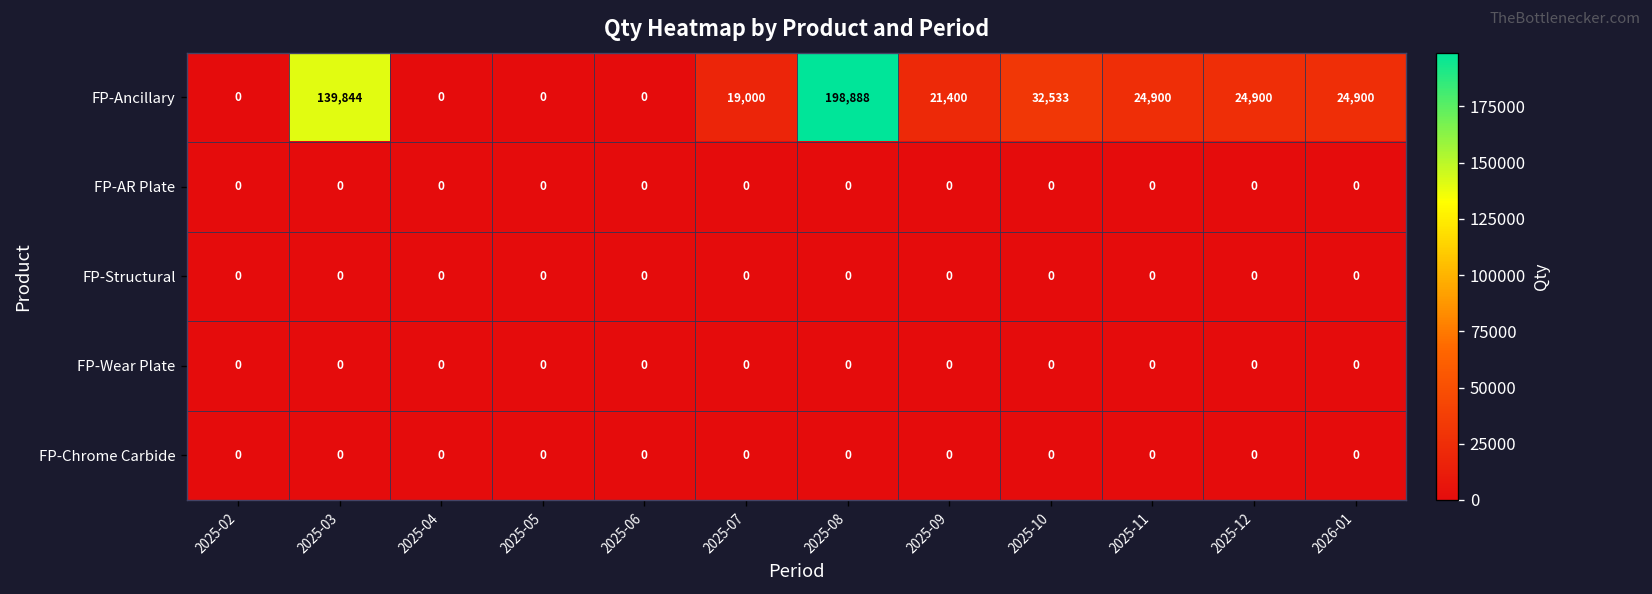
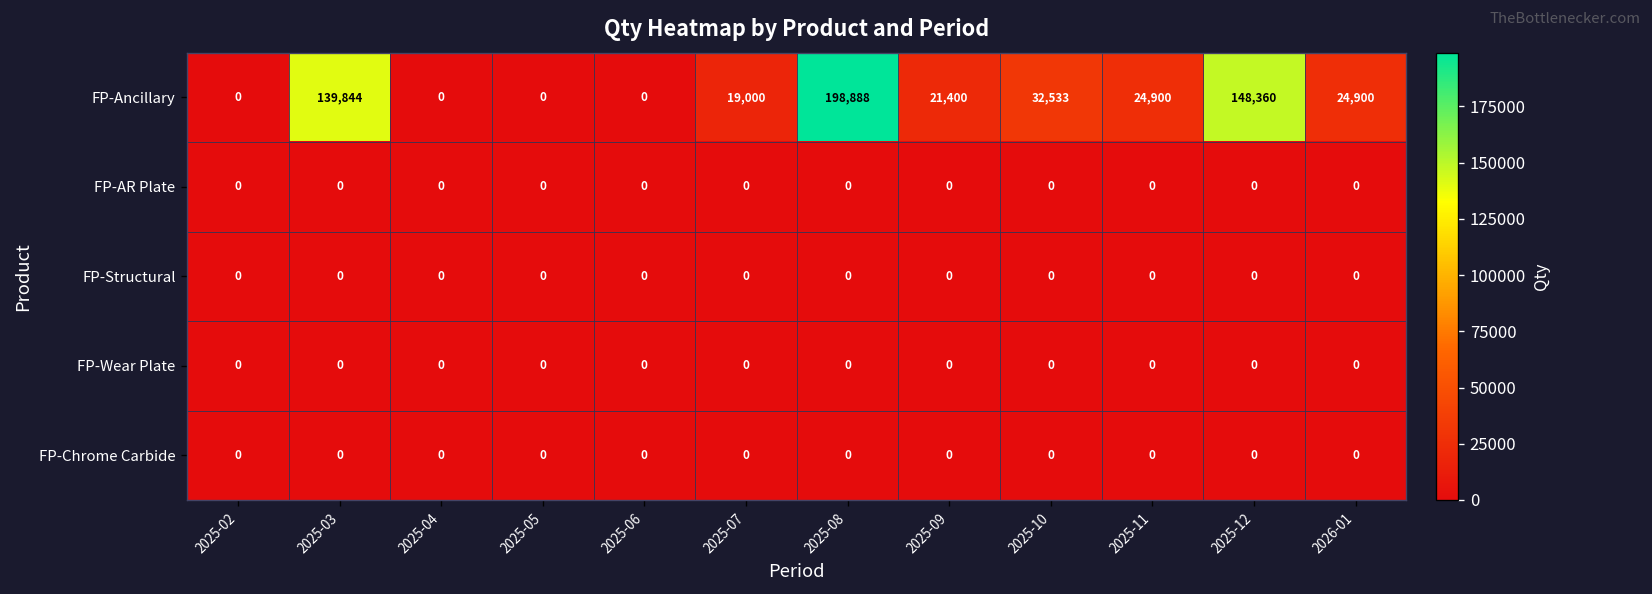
FP-Ancillary, 2025-12: 24,900 -> 148,360
